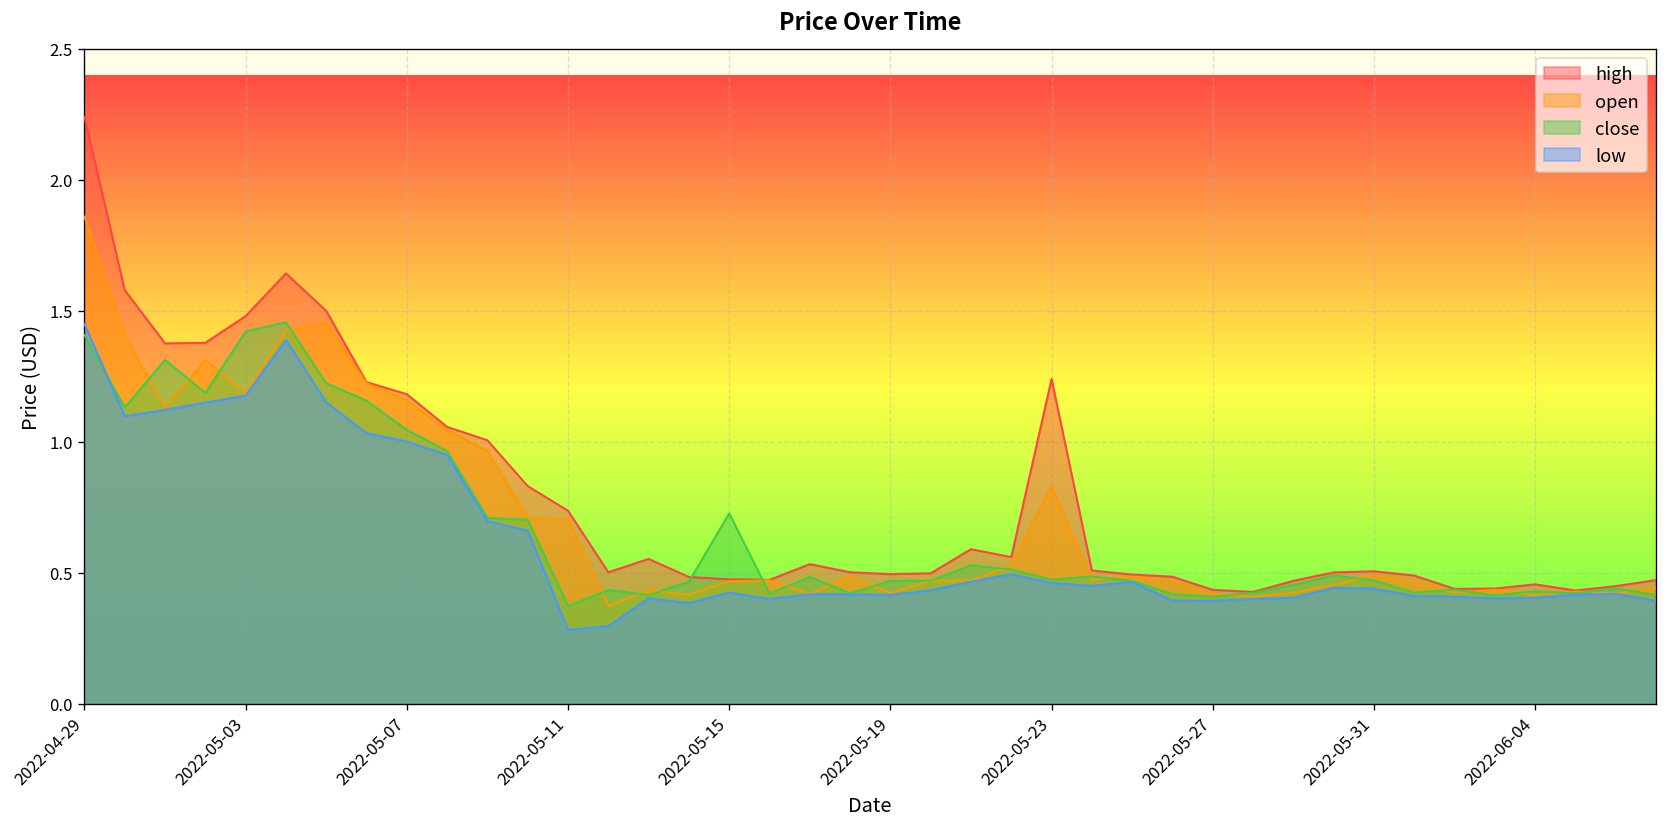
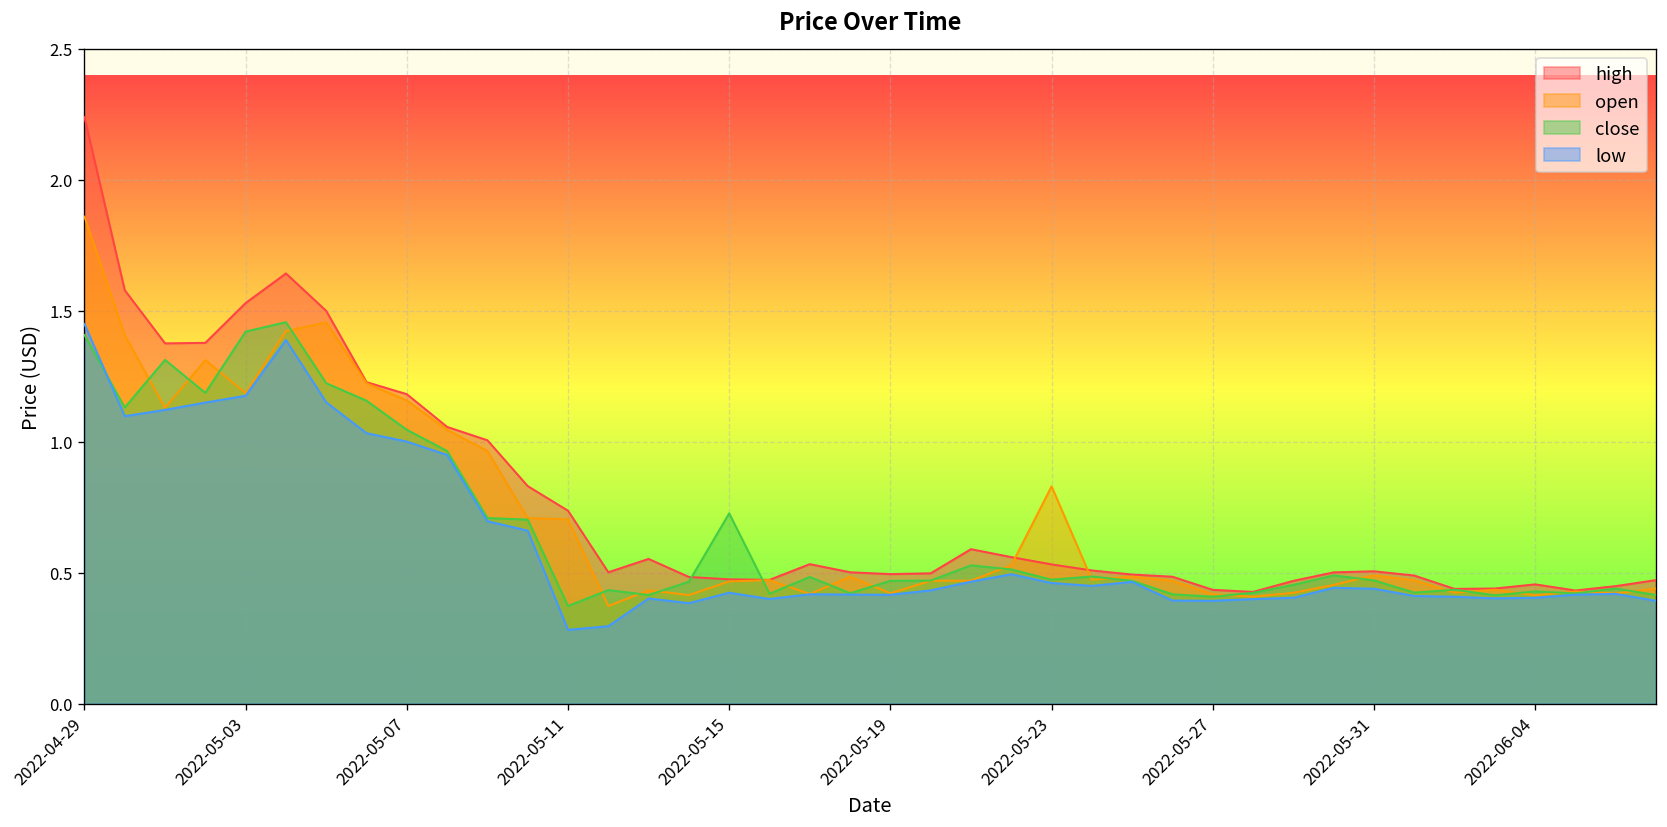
high, 2022-05-03: 1.48 -> 1.53
high, 2022-05-23: 1.24 -> 0.53
